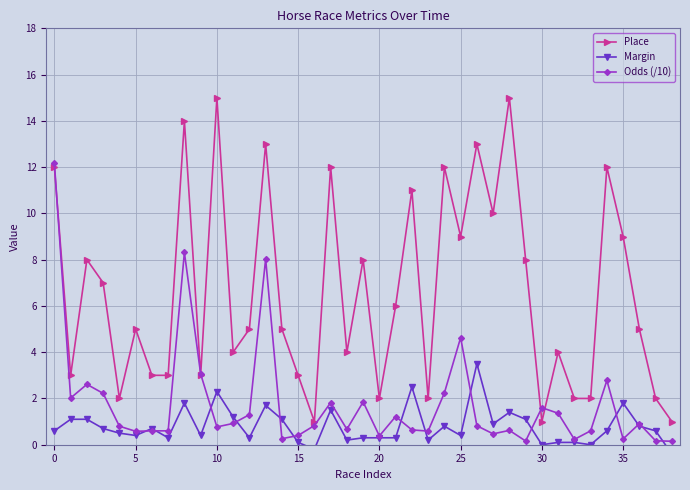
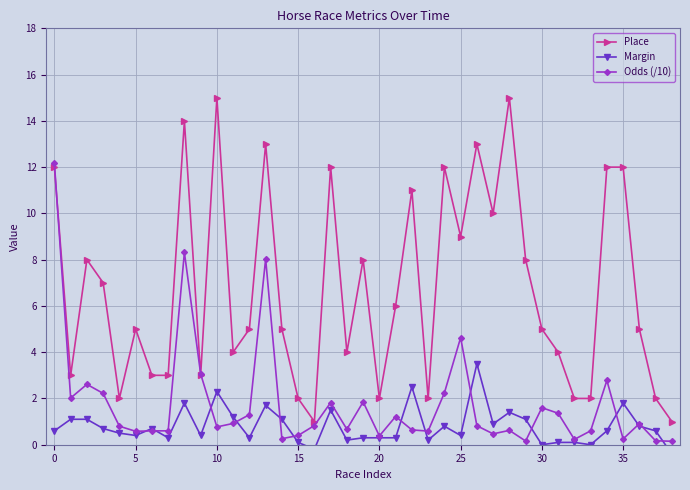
Place, 15: 3 -> 2
Place, 30: 1 -> 5
Place, 35: 9 -> 12
